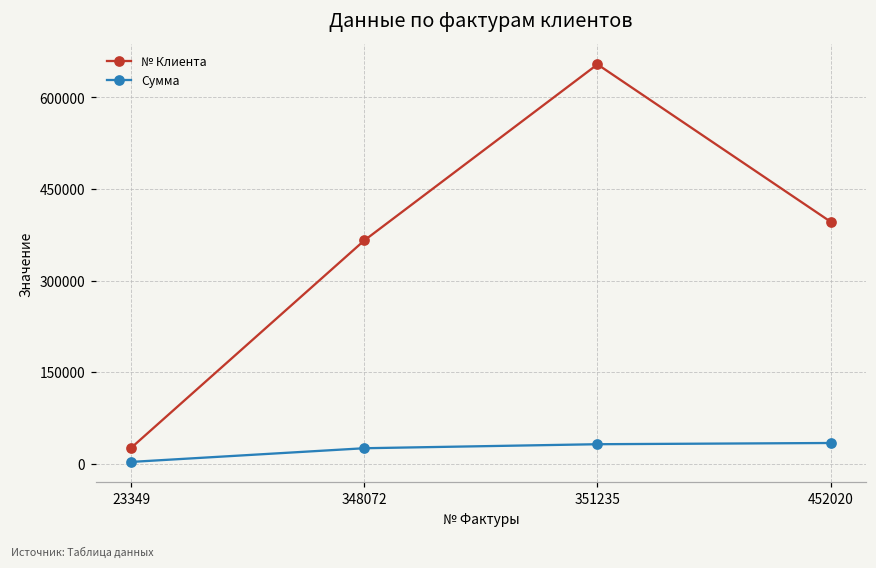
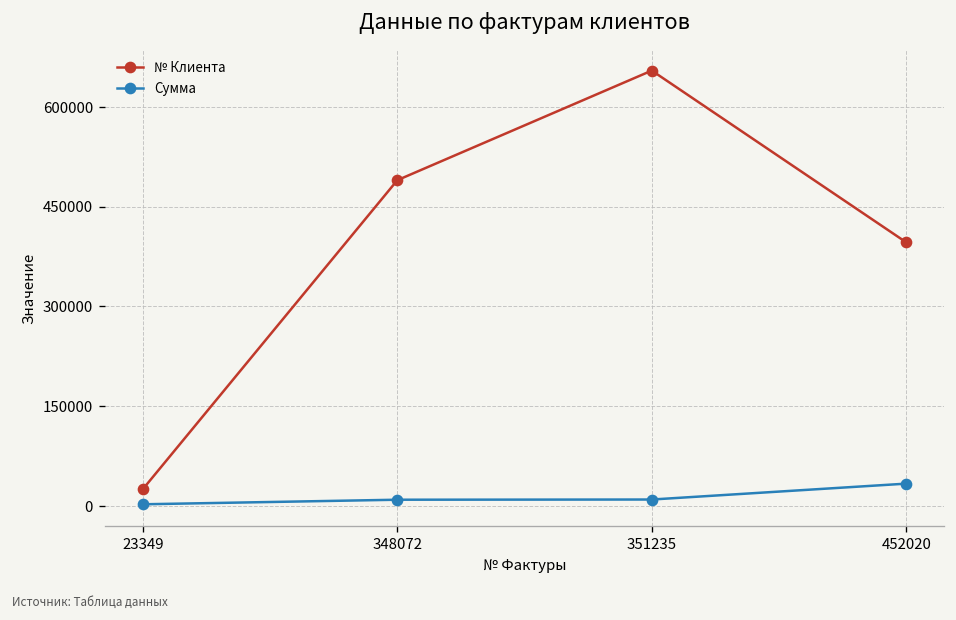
№ Клиента, 348072: 370000 -> 490000
Сумма, 348072: 30000 -> 10000
Сумма, 351235: 30000 -> 10000
